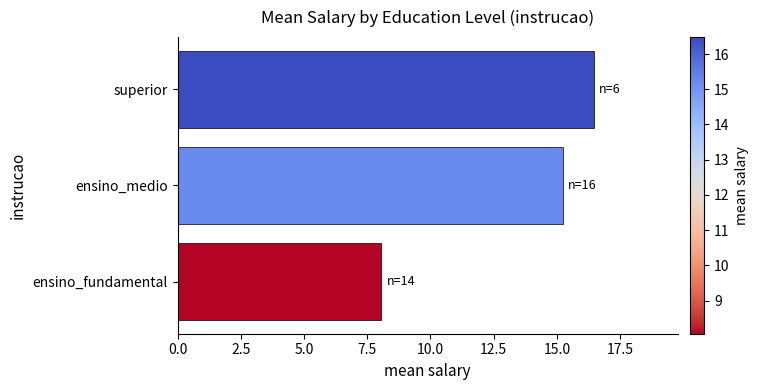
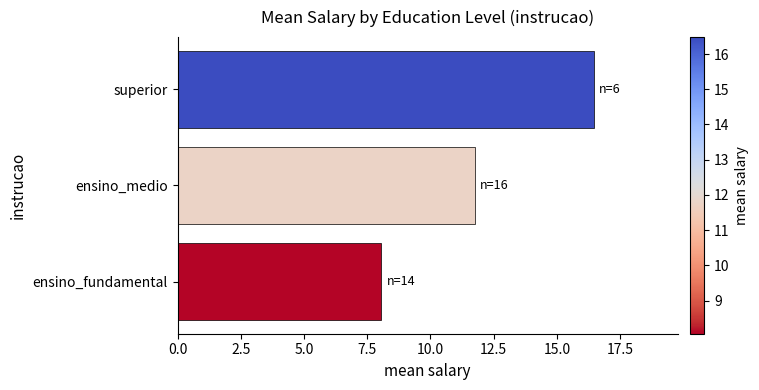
ensino_medio: 15.3 -> 11.8
